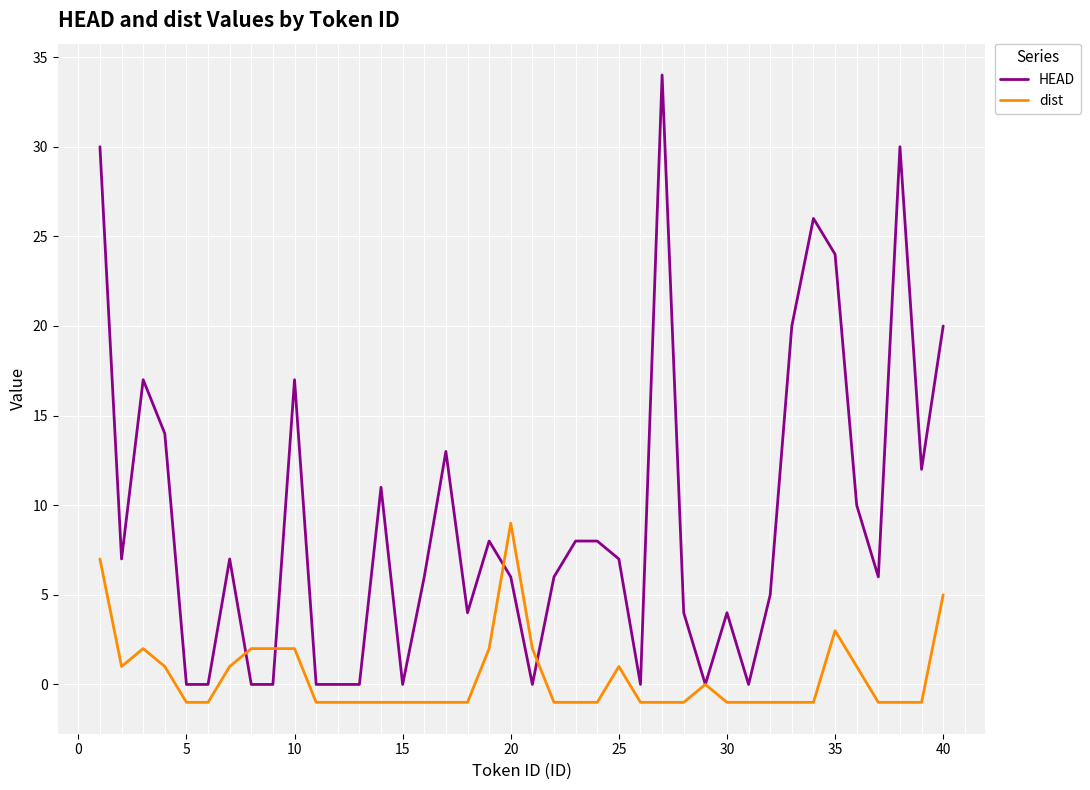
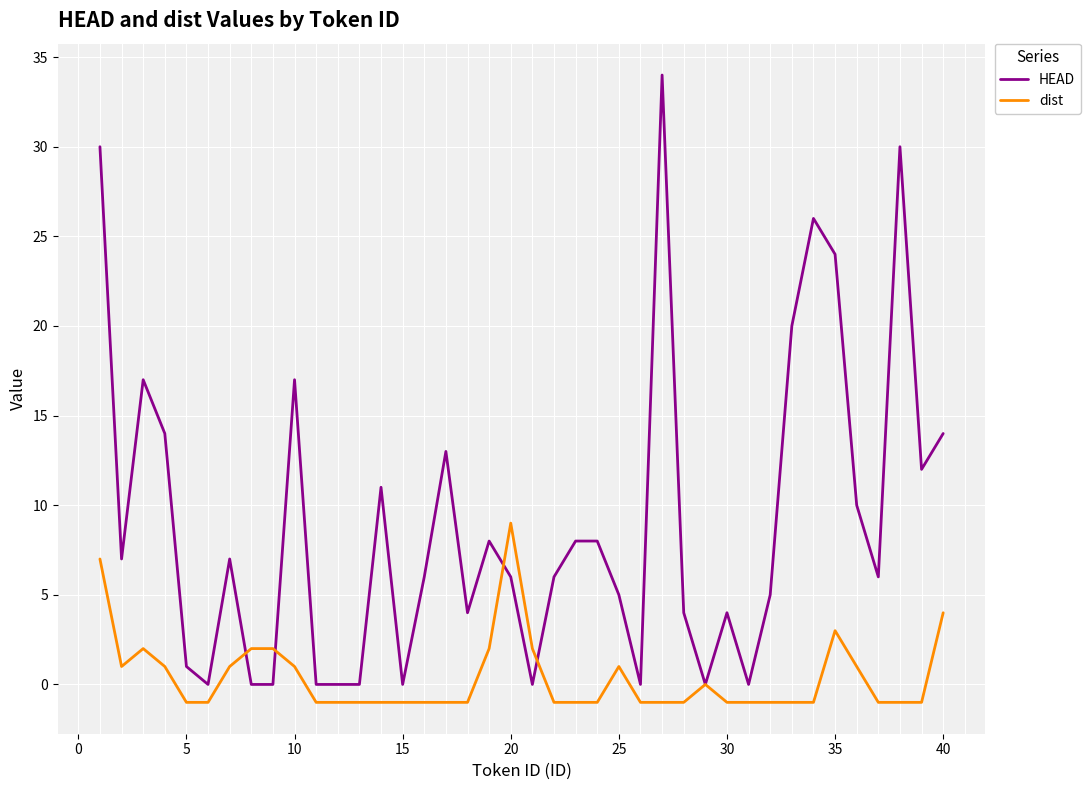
HEAD, 5: 0 -> 1
dist, 10: 2 -> 1
HEAD, 25: 7 -> 5
HEAD, 40: 20 -> 14
dist, 40: 5 -> 4
